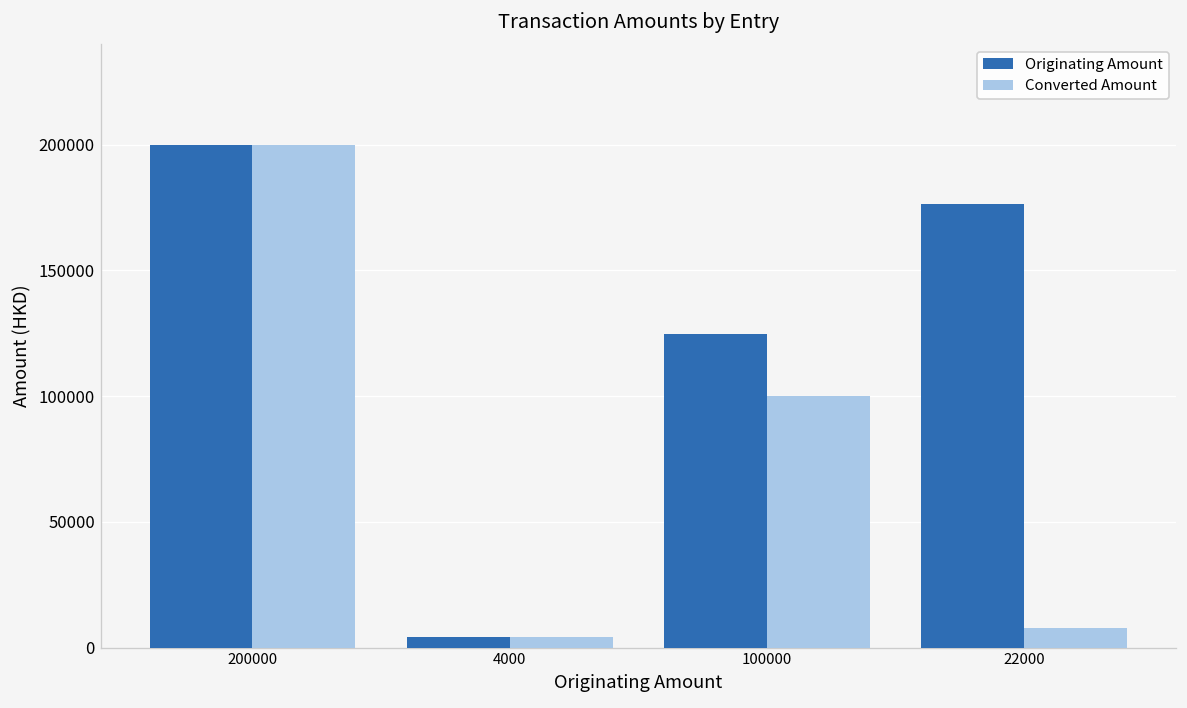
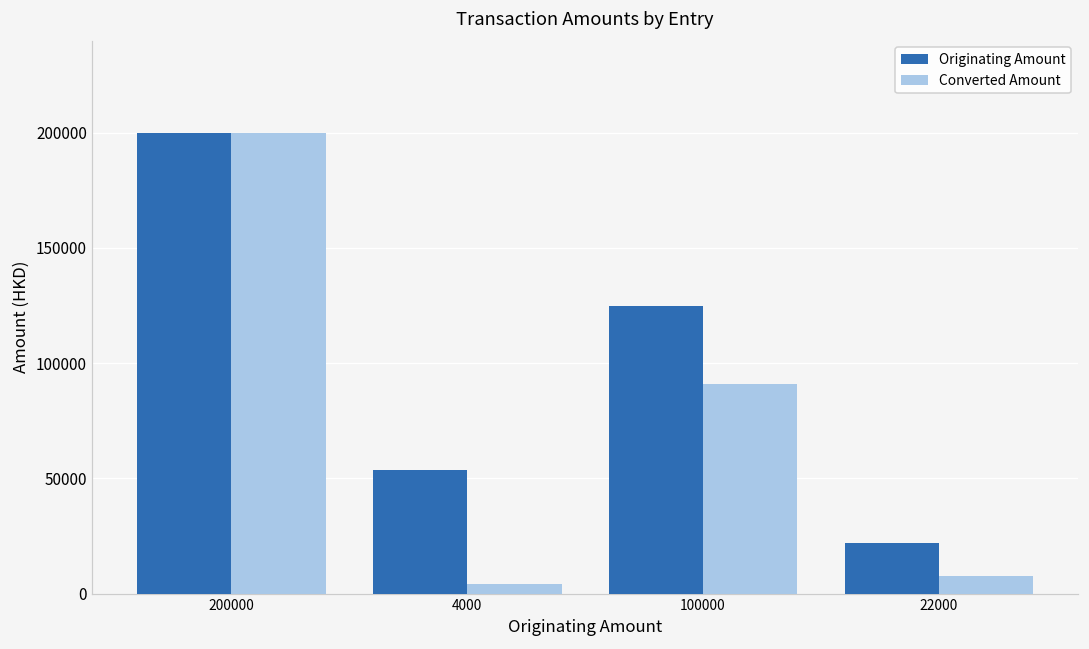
Originating Amount, 4000: 4000 -> 54000
Converted Amount, 100000: 100000 -> 91000
Originating Amount, 22000: 176000 -> 22000
